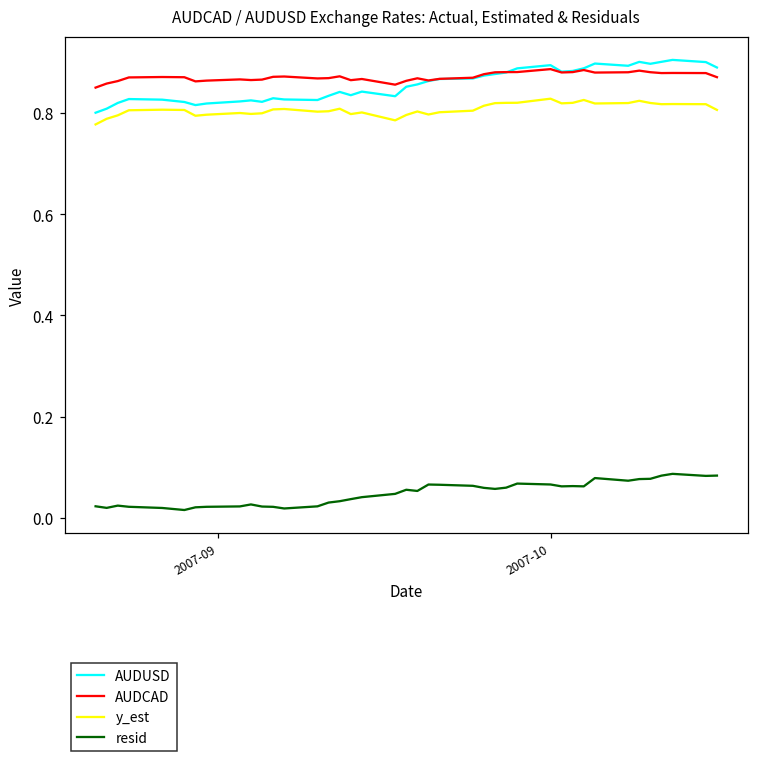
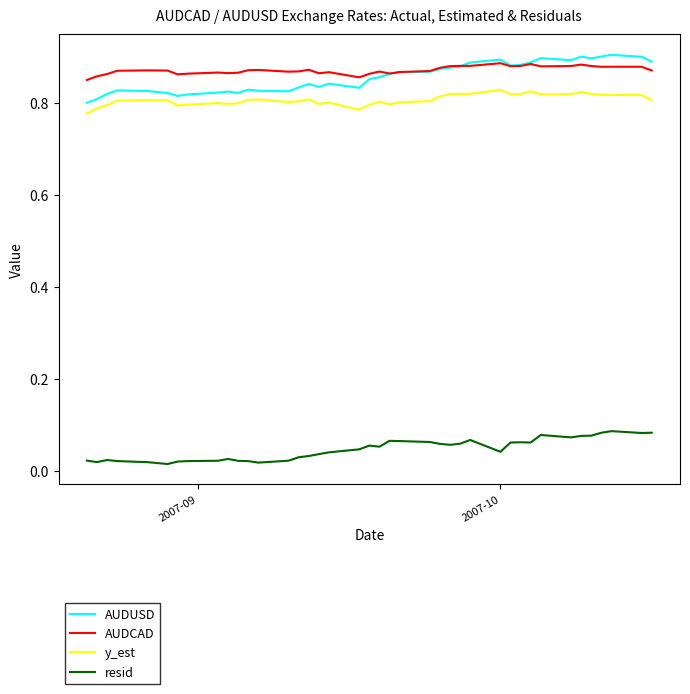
resid, 2007-10: 0.07 -> 0.04
